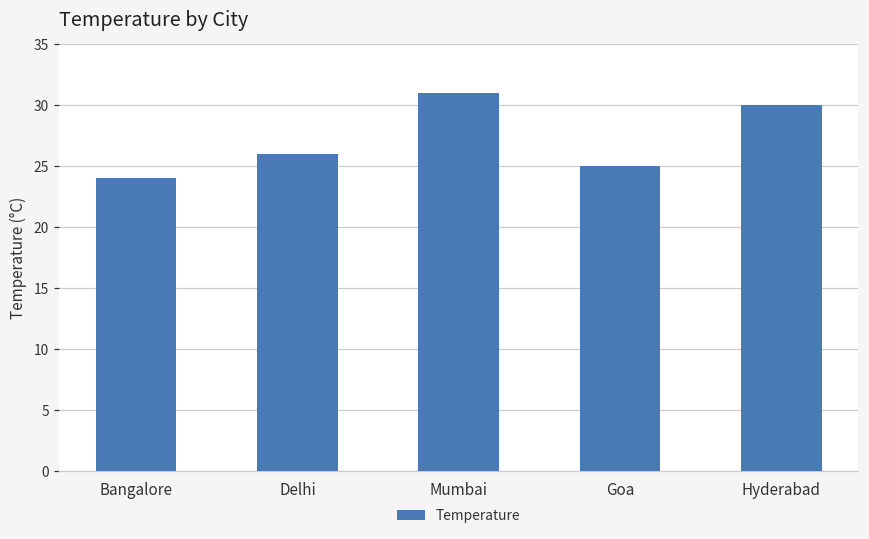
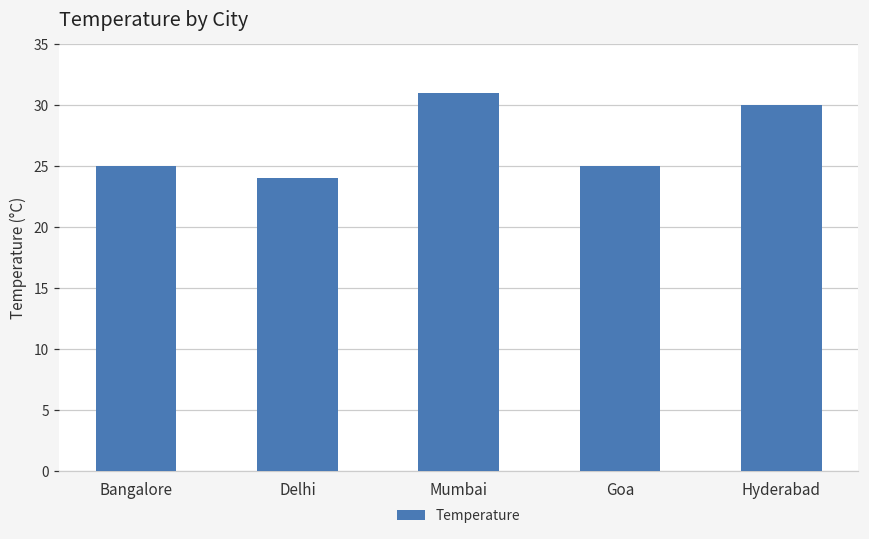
Bangalore: 24 -> 25
Delhi: 26 -> 24
